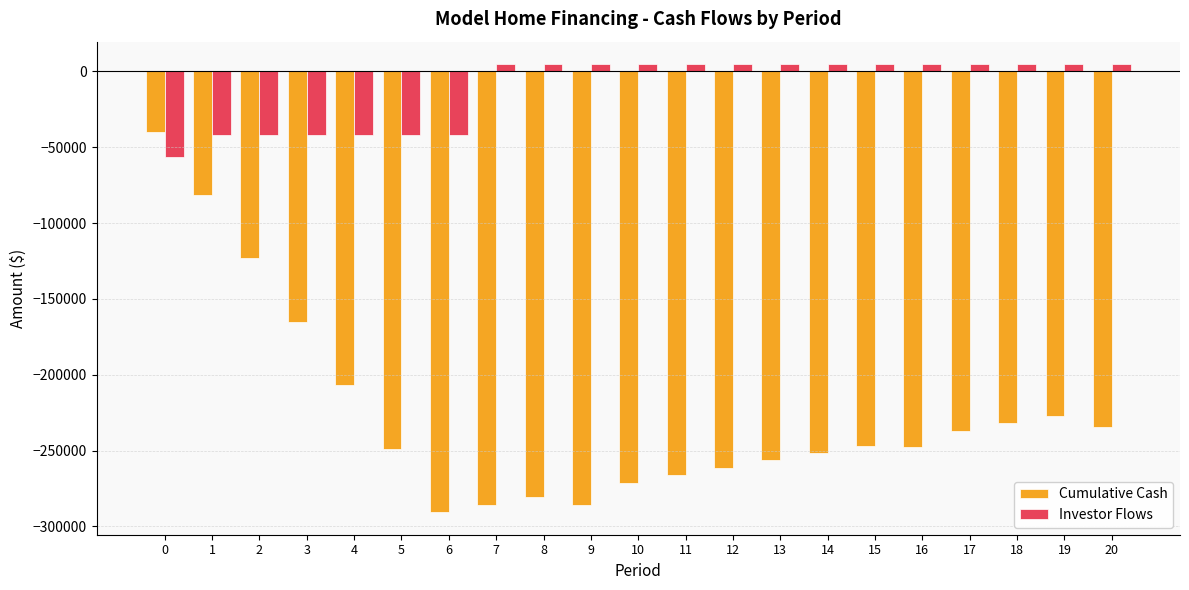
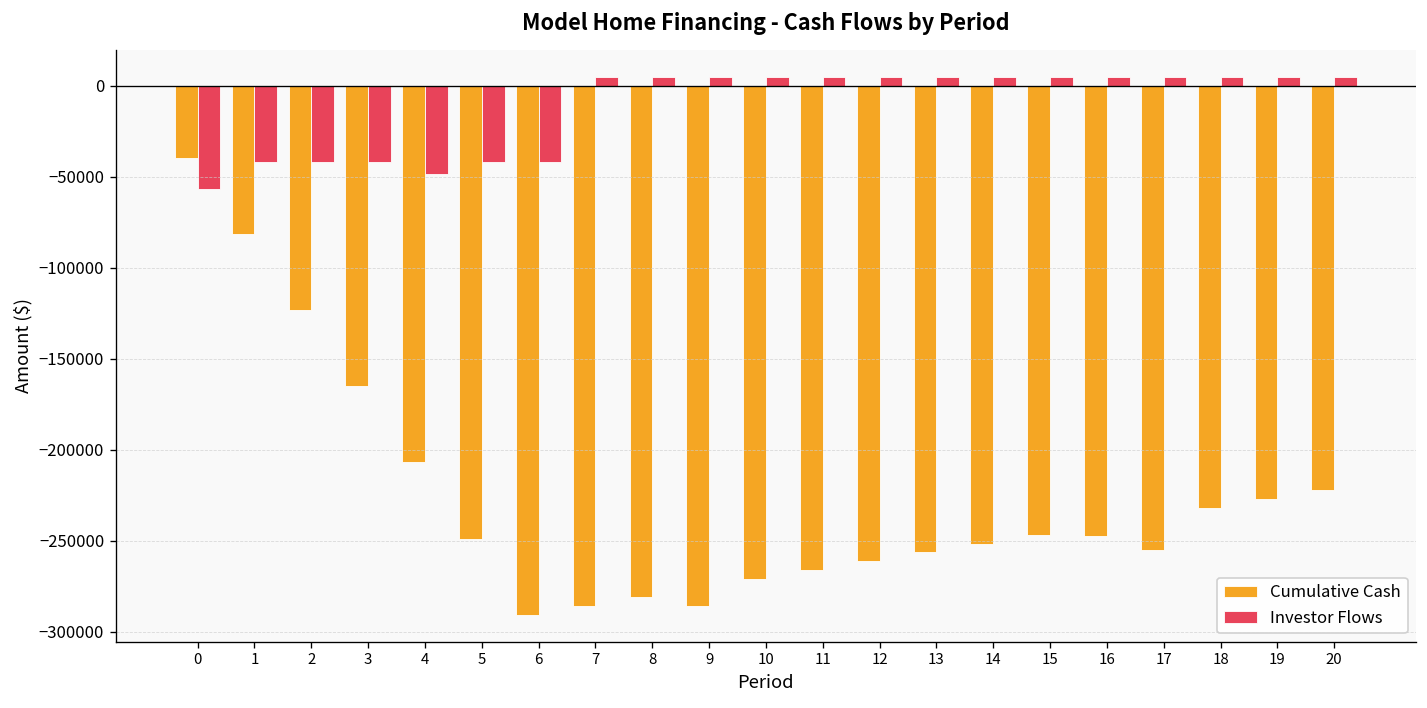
Investor Flows, 4: -42000 -> -48000
Cumulative Cash, 17: -237000 -> -255000
Cumulative Cash, 20: -234000 -> -222000
